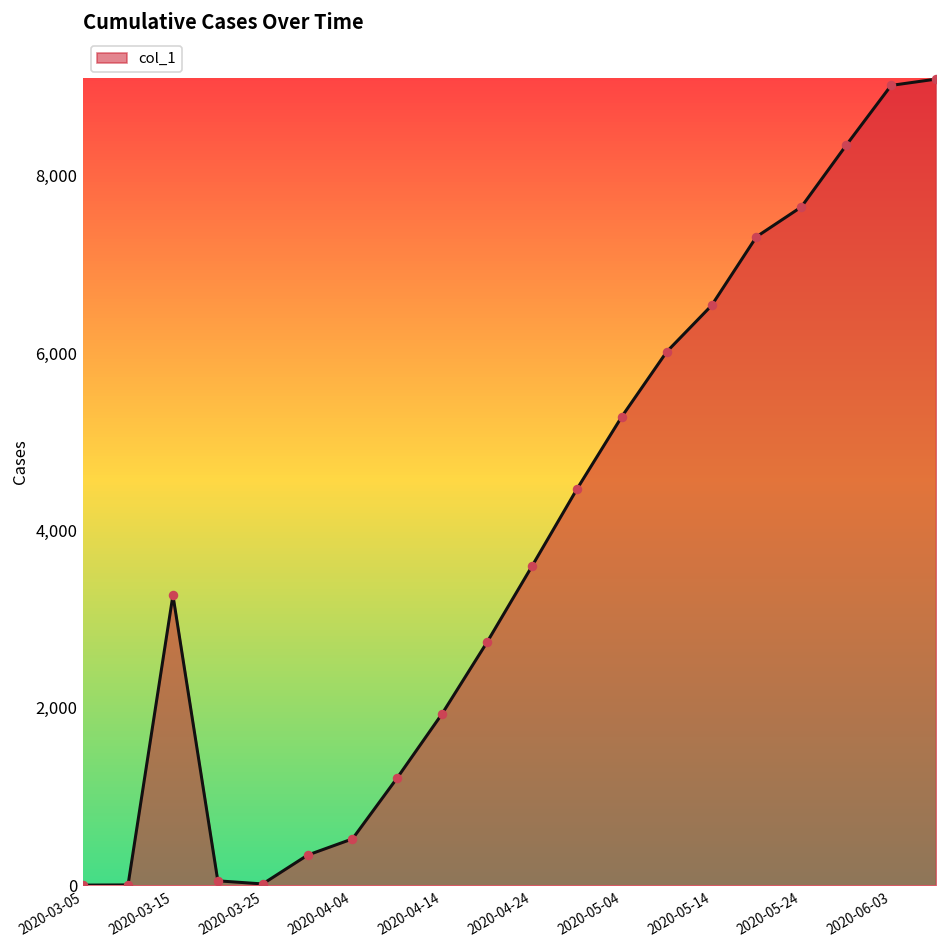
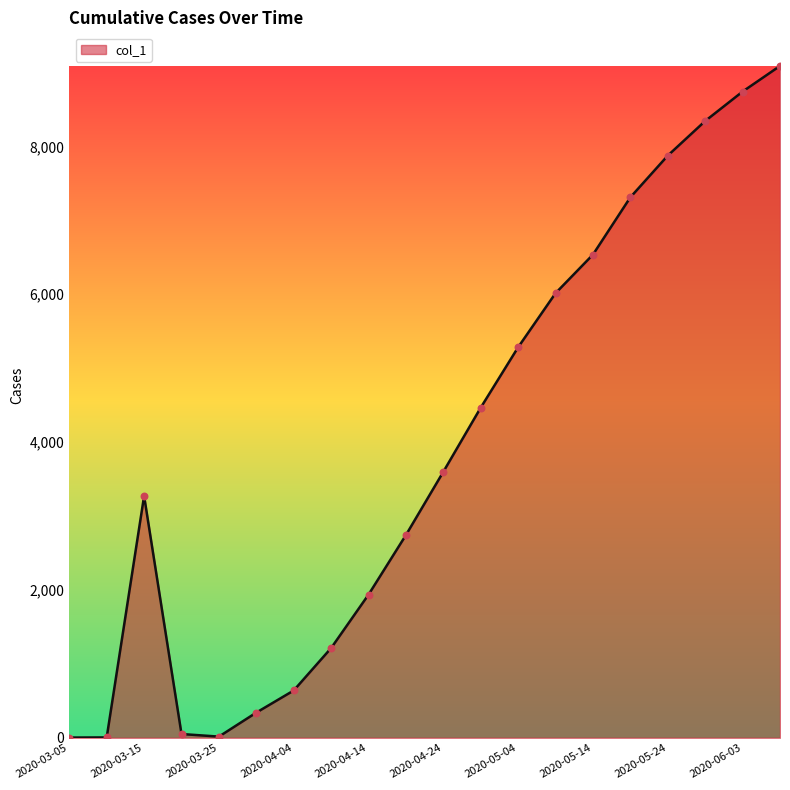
2020-04-04: 500 -> 600
2020-05-24: 7,600 -> 7,900
2020-06-03: 9,000 -> 8,700
